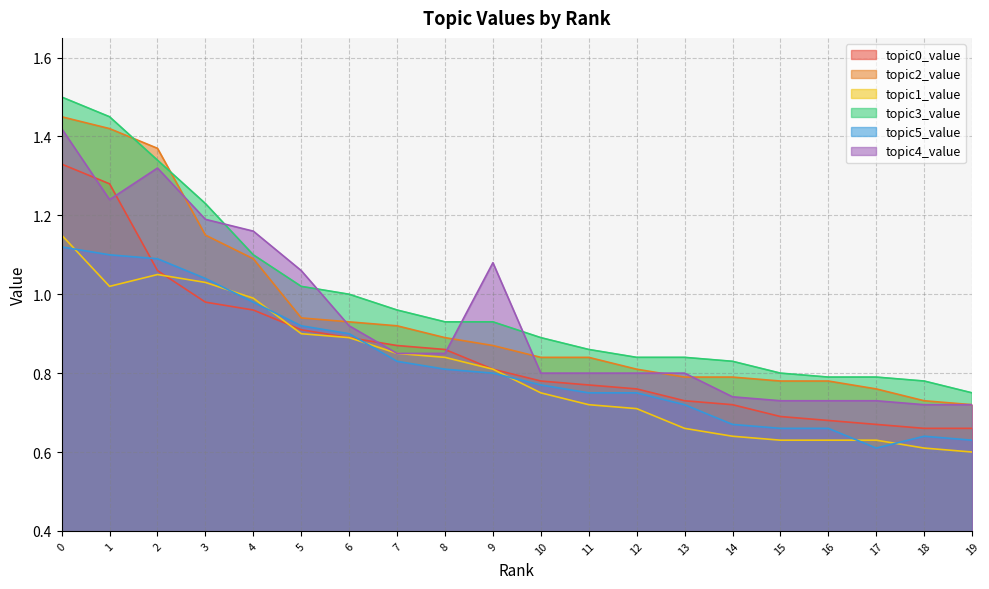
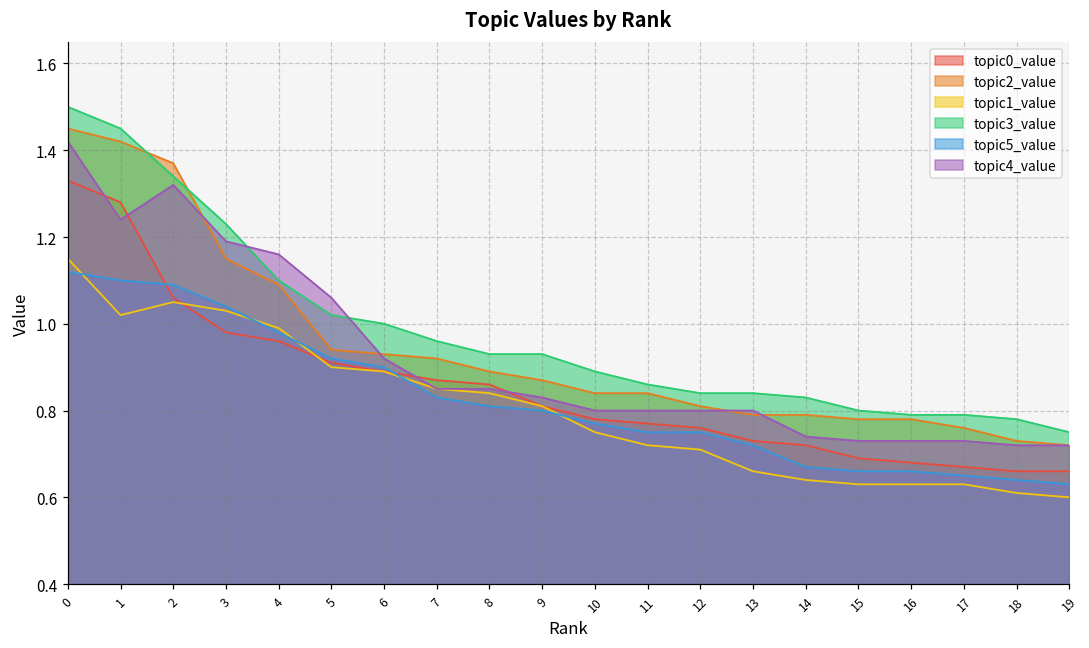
topic4_value, 9: 1.08 -> 0.83
topic5_value, 17: 0.61 -> 0.65
